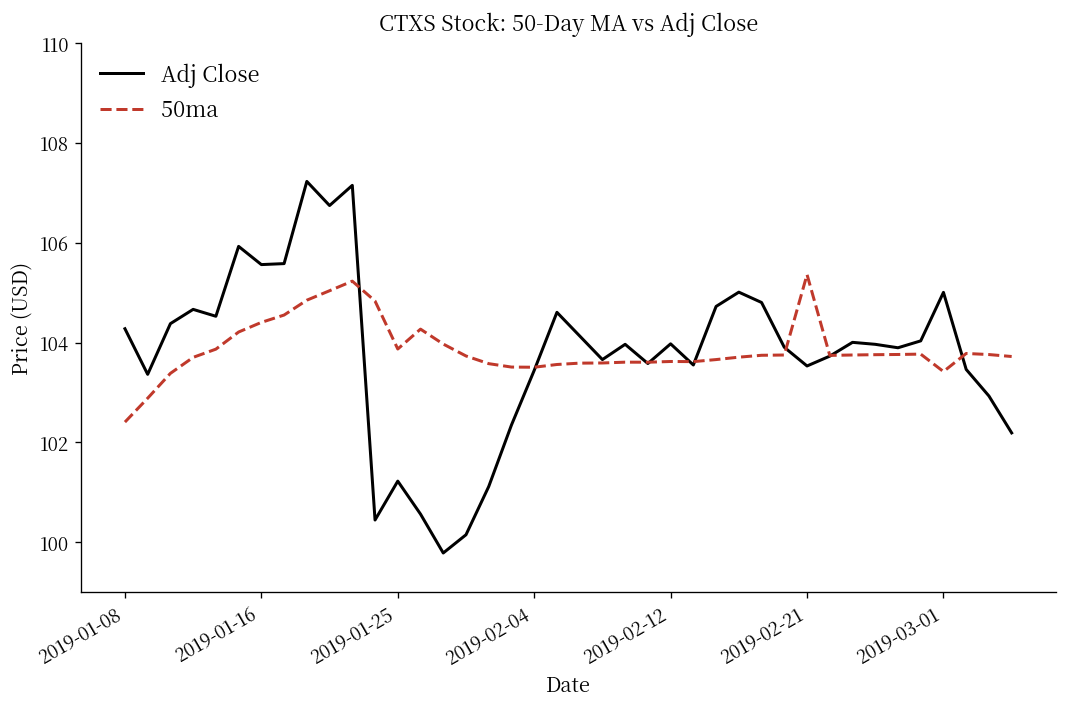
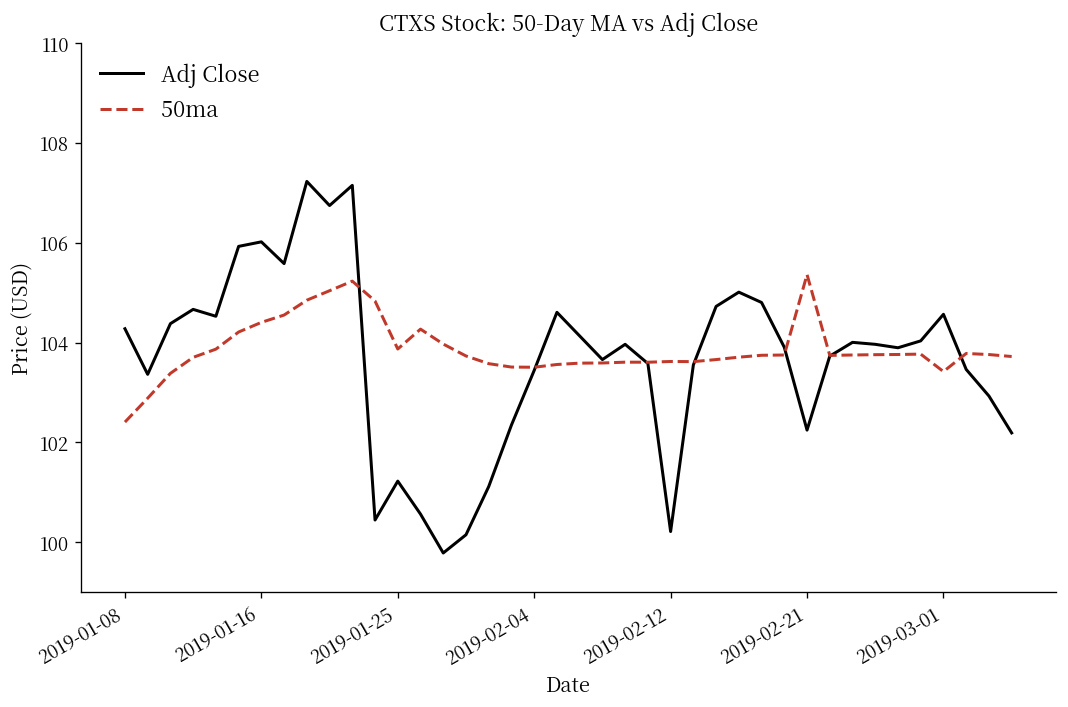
Adj Close, 2019-01-16: 105.6 -> 106.0
Adj Close, 2019-02-12: 104.0 -> 100.2
Adj Close, 2019-02-21: 103.5 -> 102.2
Adj Close, 2019-03-01: 105.0 -> 104.6
